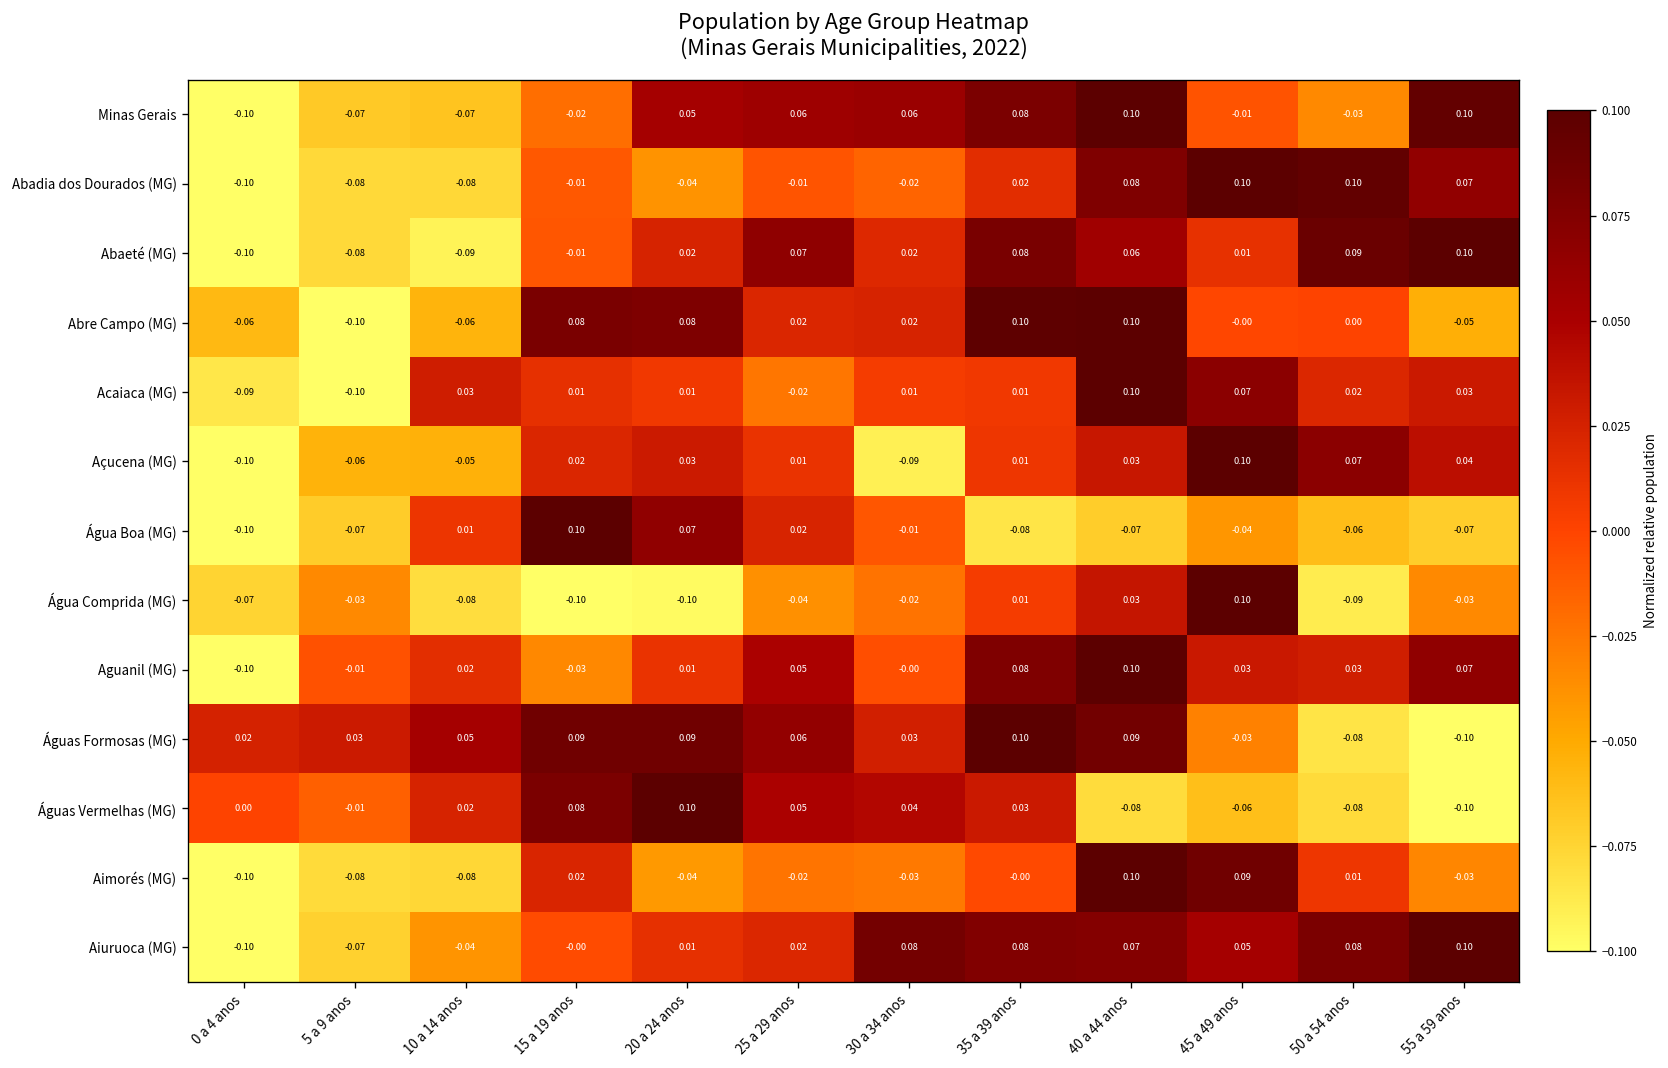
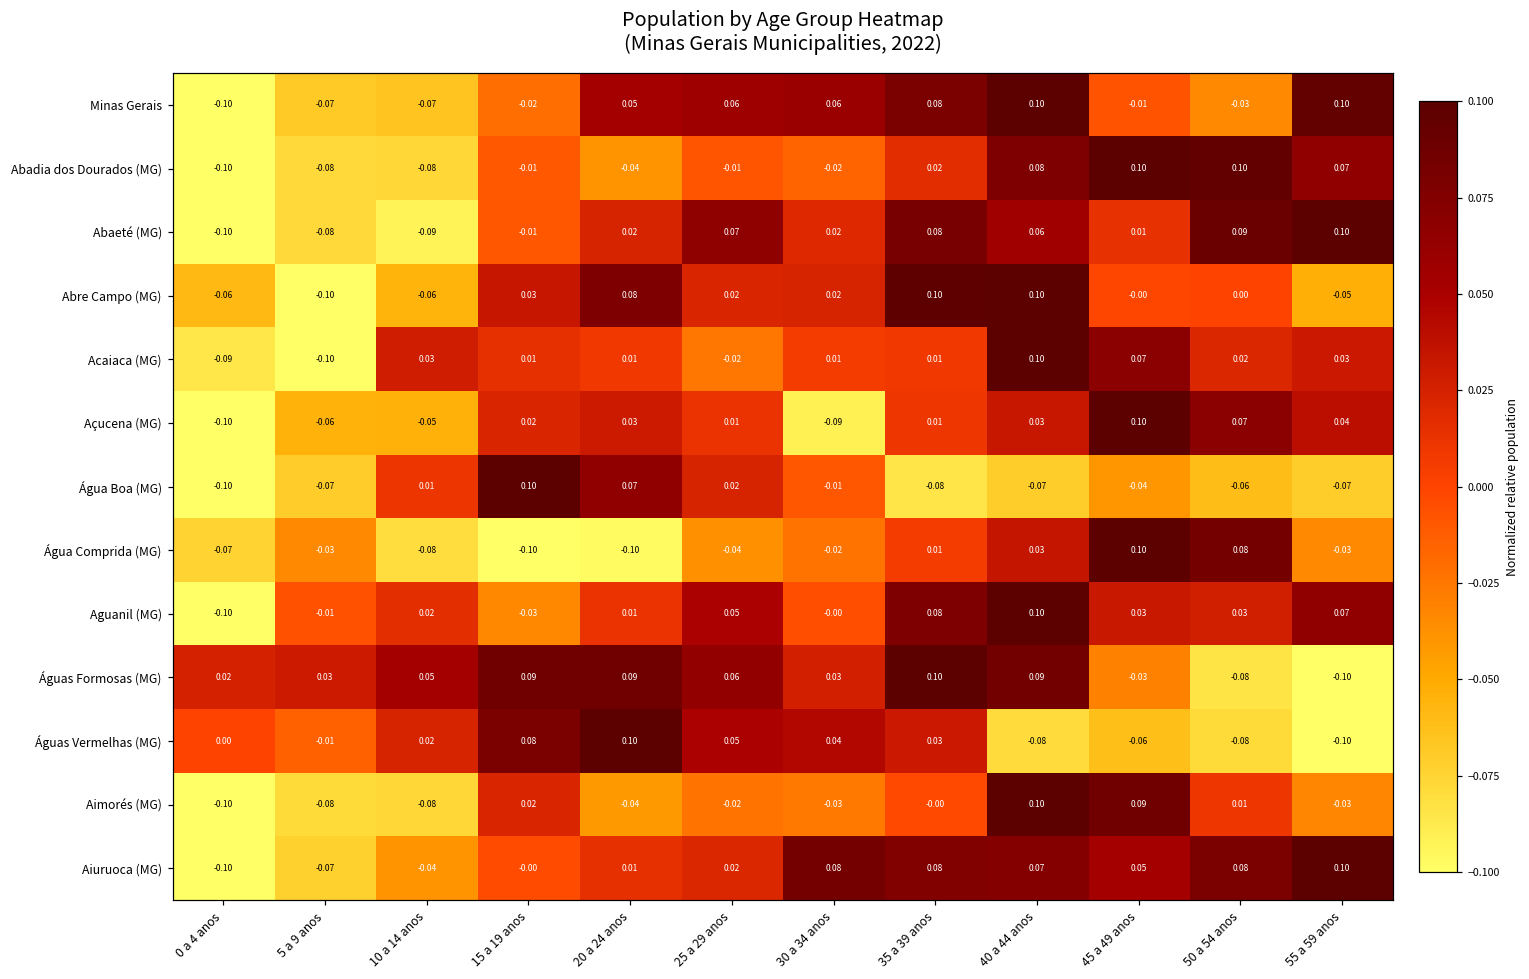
Abre Campo (MG), 15 a 19 anos: 0.08 -> 0.03
Água Comprida (MG), 50 a 54 anos: -0.09 -> 0.08
